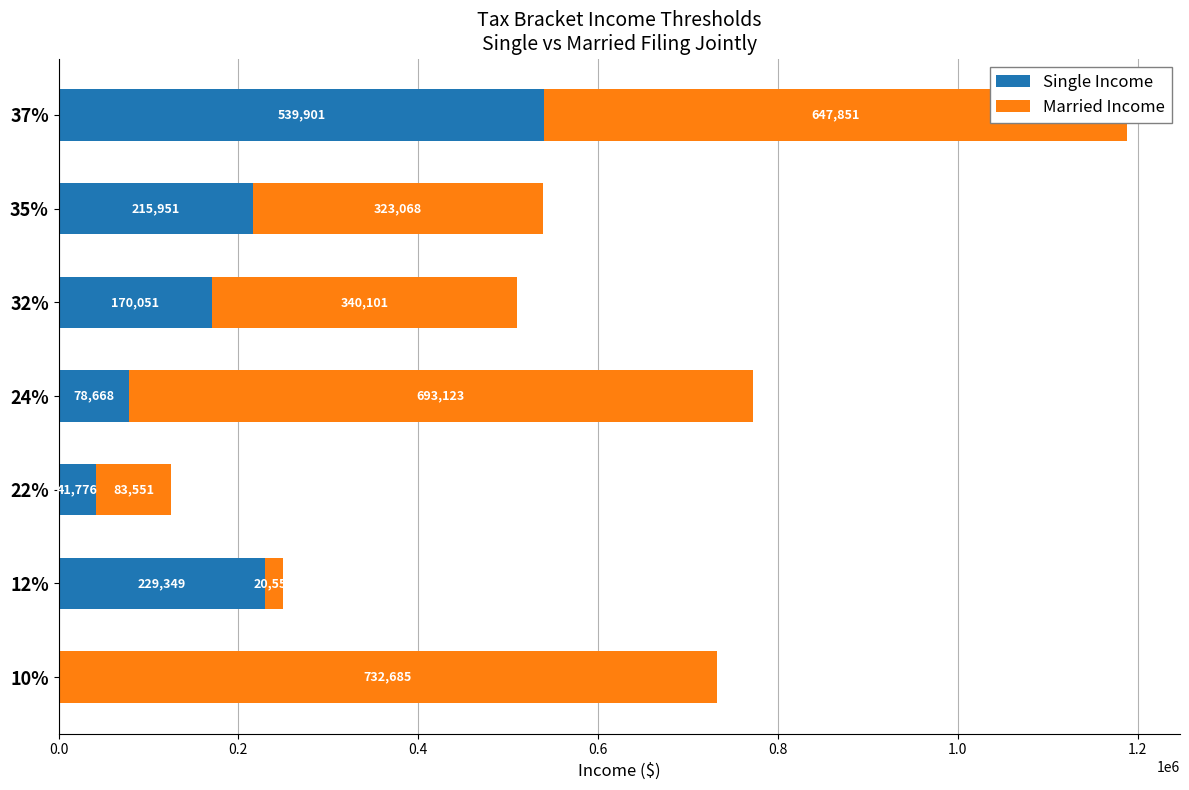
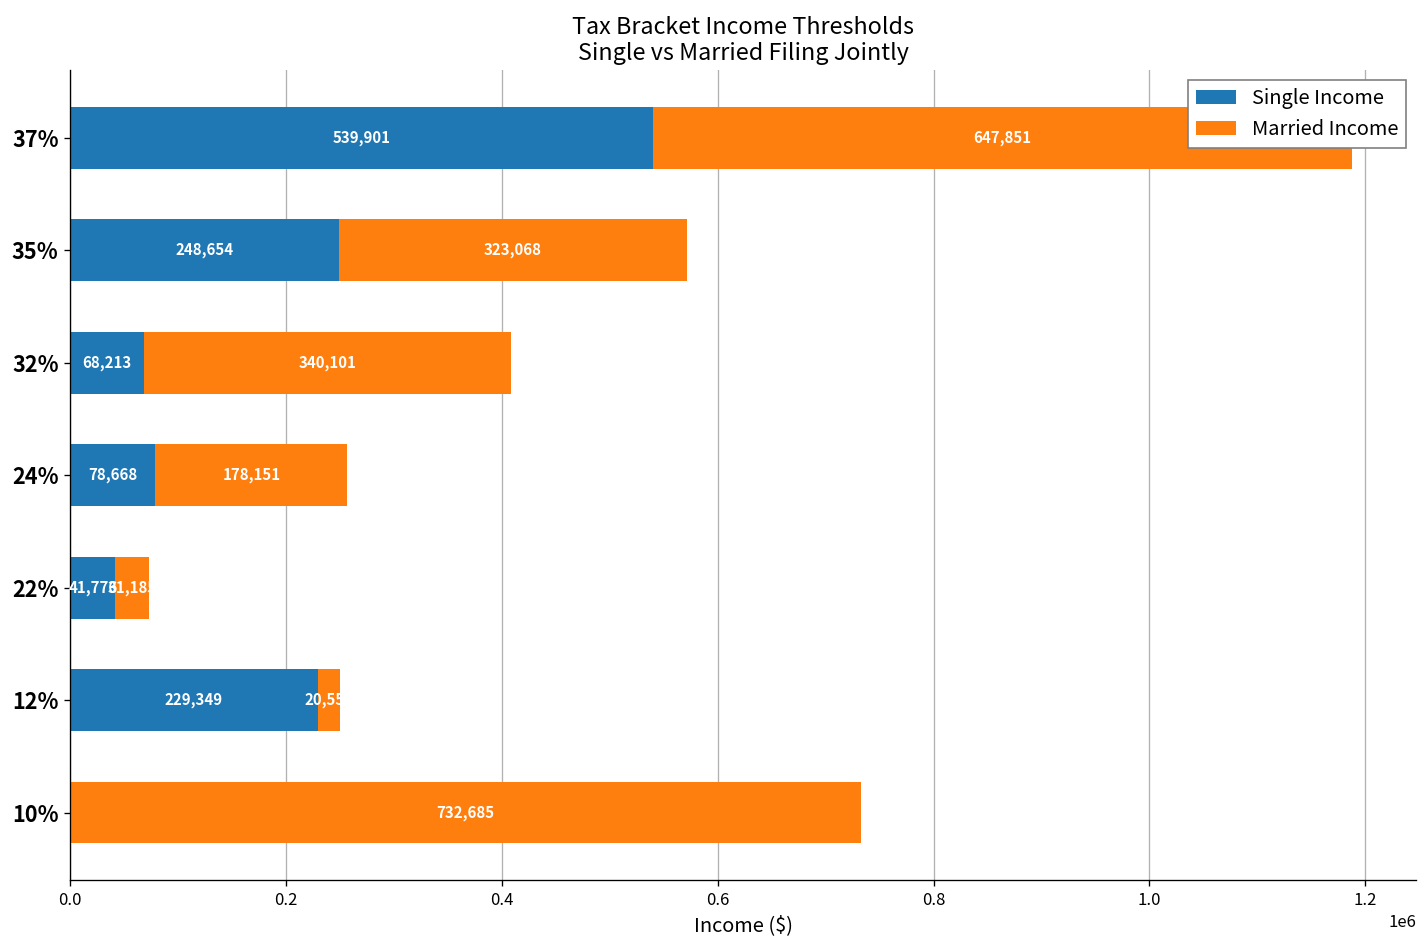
Single Income, 35%: 215,951 -> 248,654
Single Income, 32%: 170,051 -> 68,213
Married Income, 24%: 693,123 -> 178,151
Married Income, 22%: 83,551 -> 31,185
